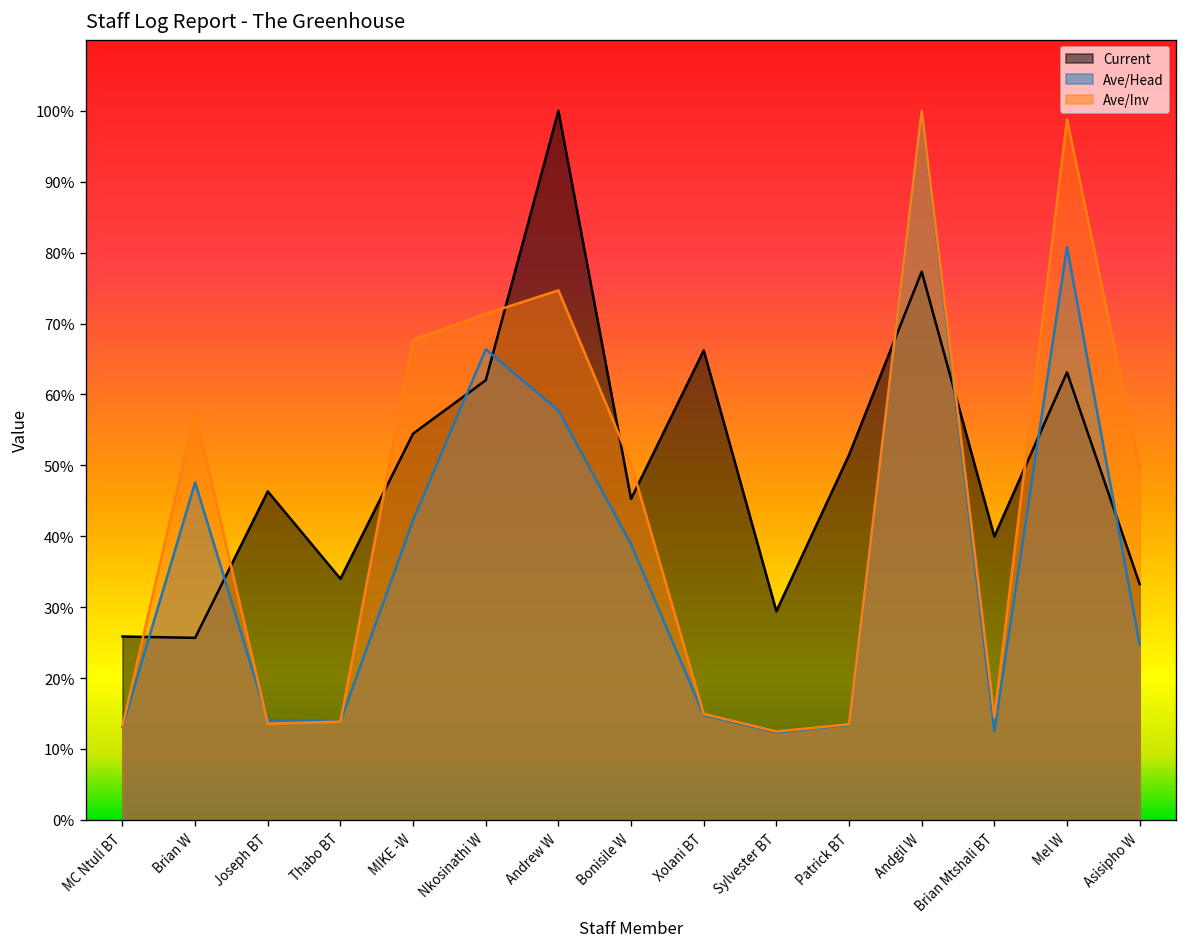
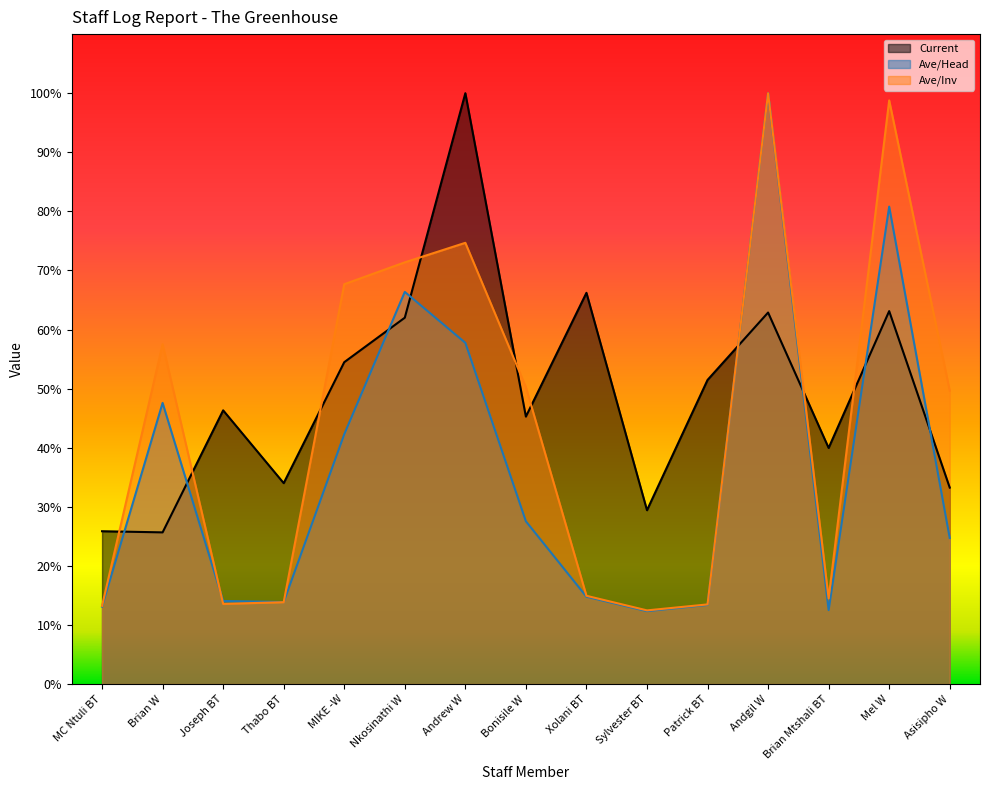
Ave/Head, Bonisile W: 39% -> 28%
Current, Andgil W: 77% -> 63%
